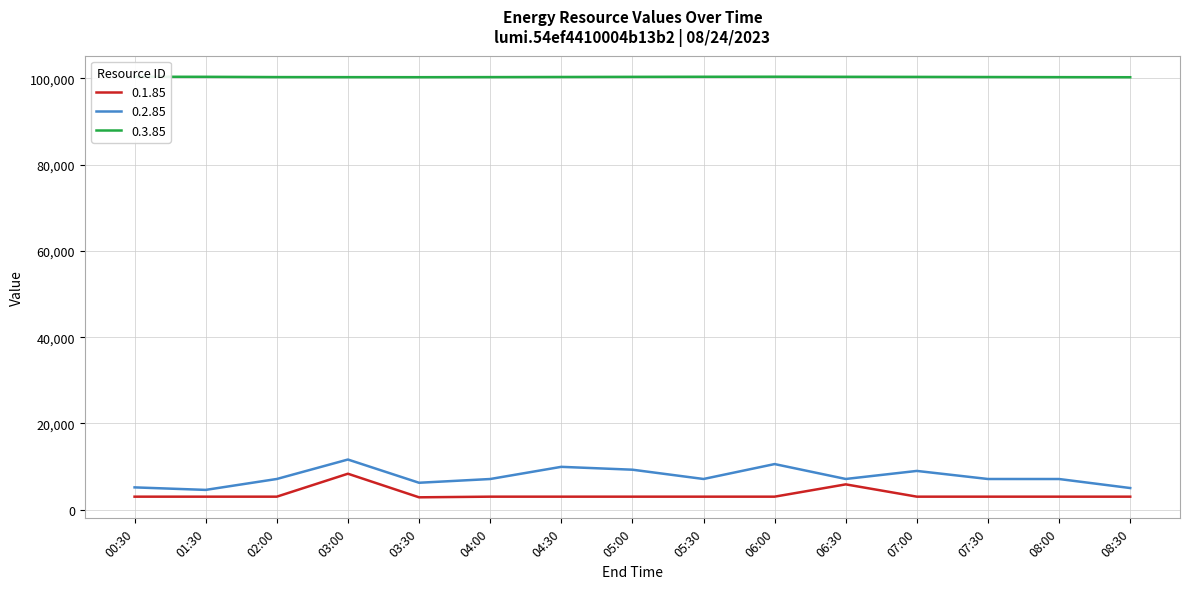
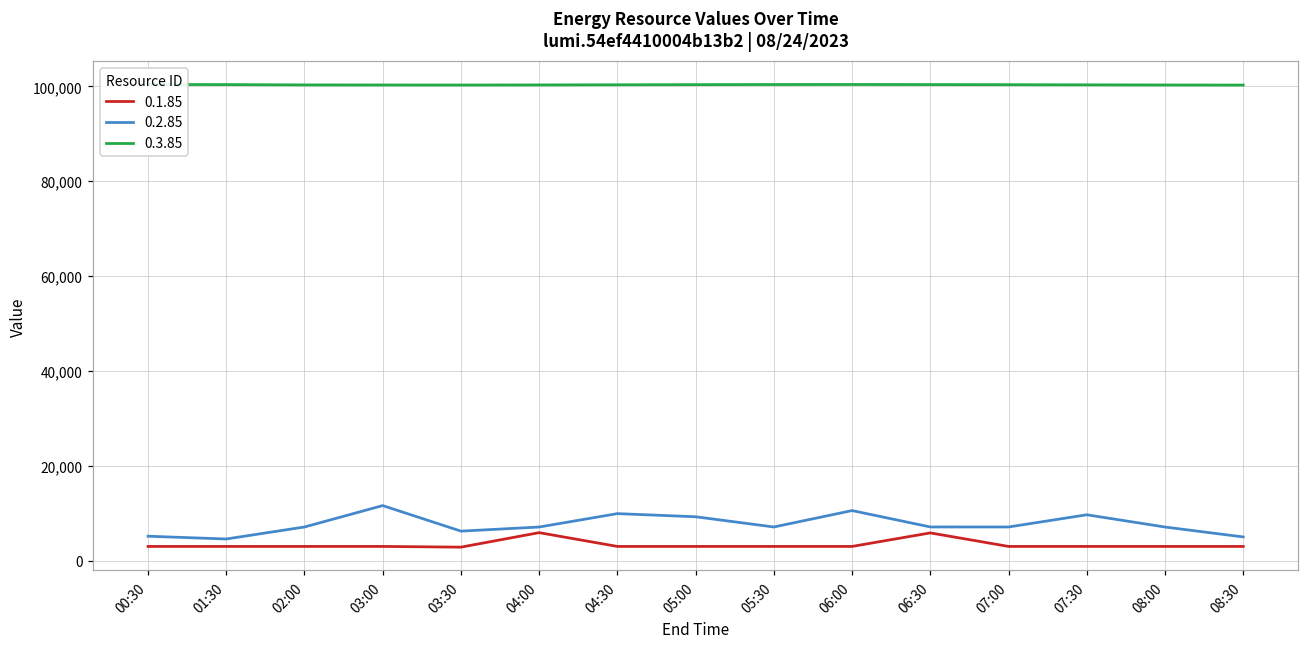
0.1.85, 03:00: 8,000 -> 3,000
0.1.85, 04:00: 3,000 -> 6,000
0.2.85, 07:00: 9,000 -> 7,000
0.2.85, 07:30: 7,000 -> 10,000
